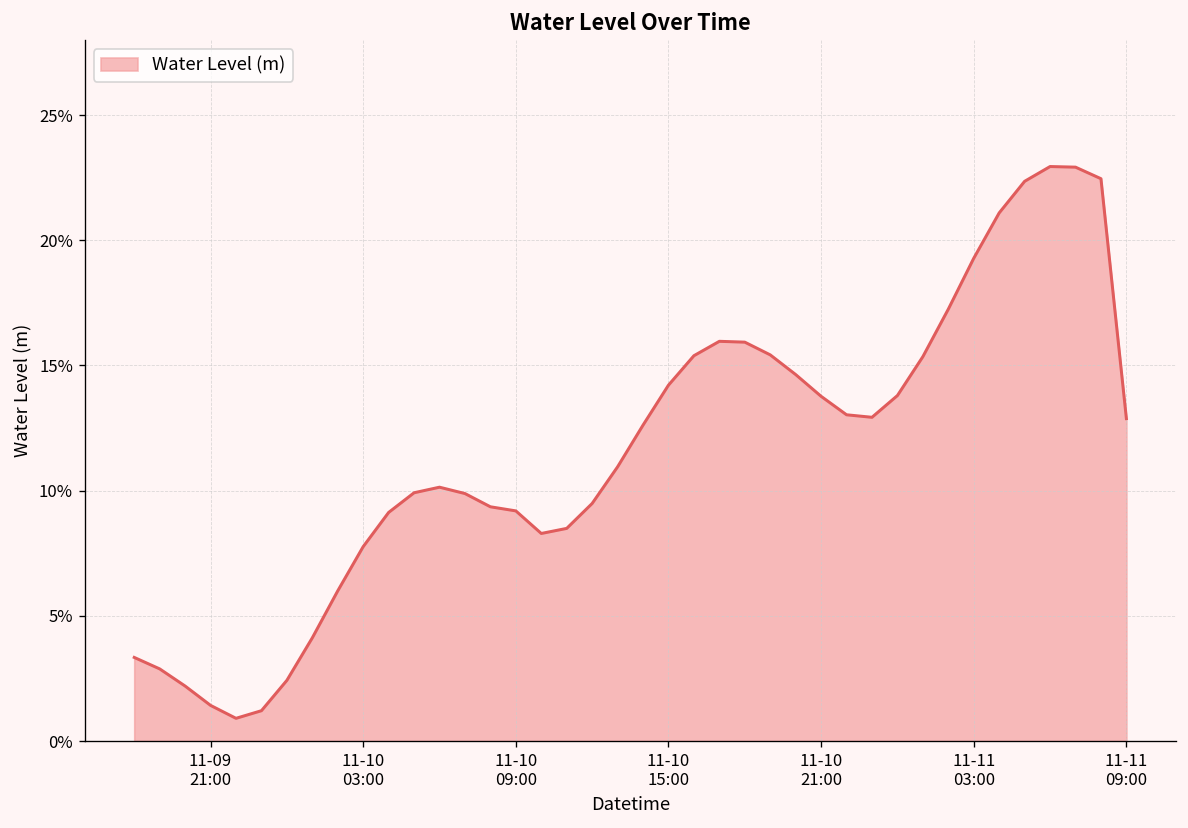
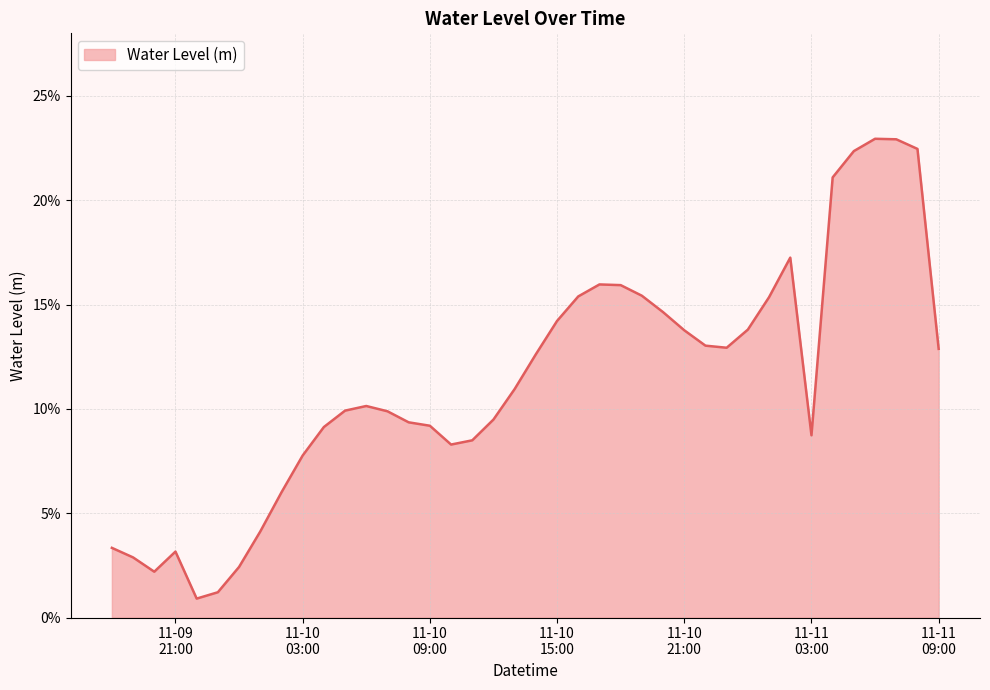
11-09 21:00: 1.4% -> 3.2%
11-11 03:00: 19.3% -> 8.7%
